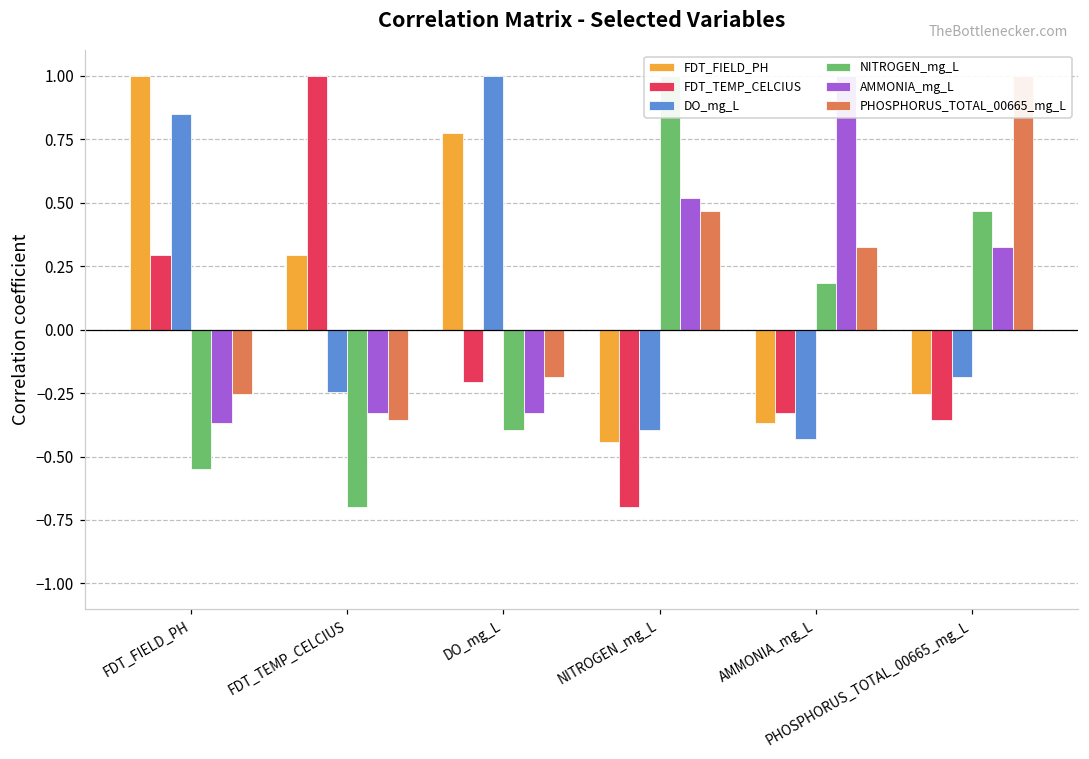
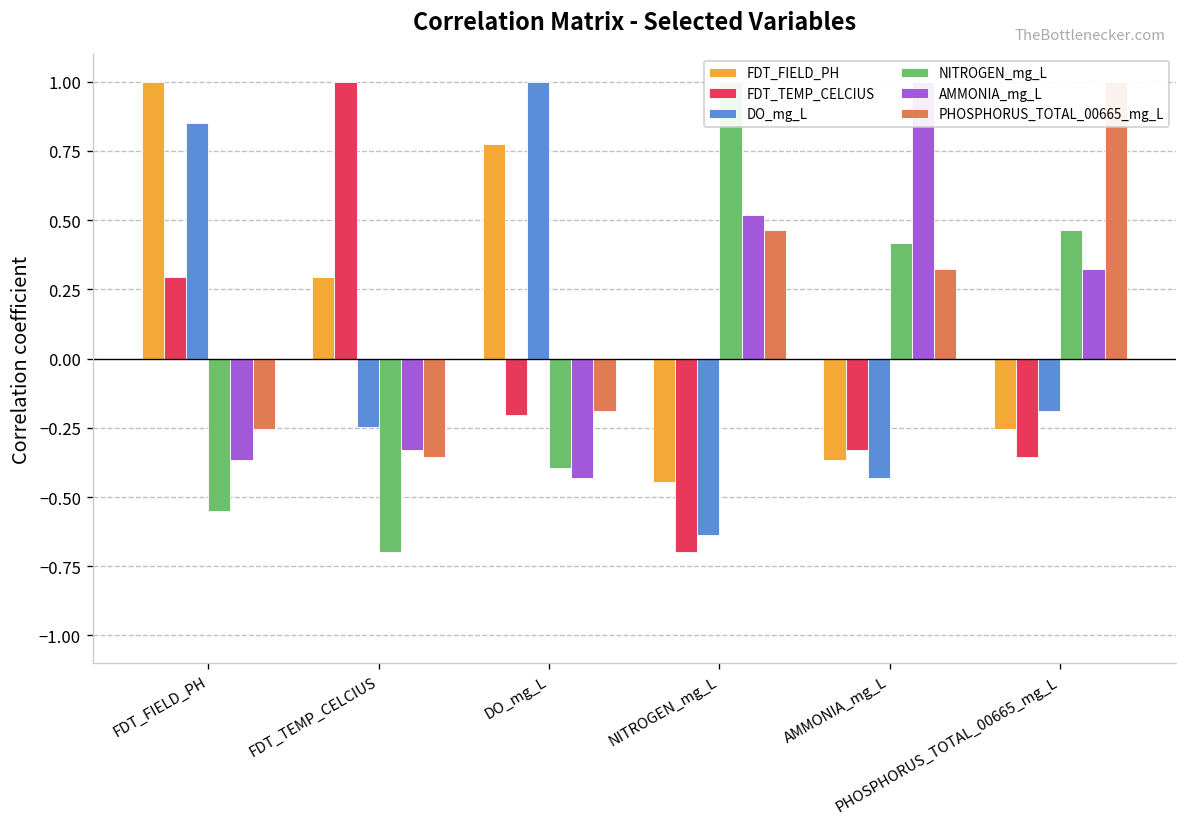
AMMONIA_mg_L, DO_mg_L: -0.33 -> -0.43
DO_mg_L, NITROGEN_mg_L: -0.39 -> -0.64
NITROGEN_mg_L, AMMONIA_mg_L: 0.18 -> 0.42
